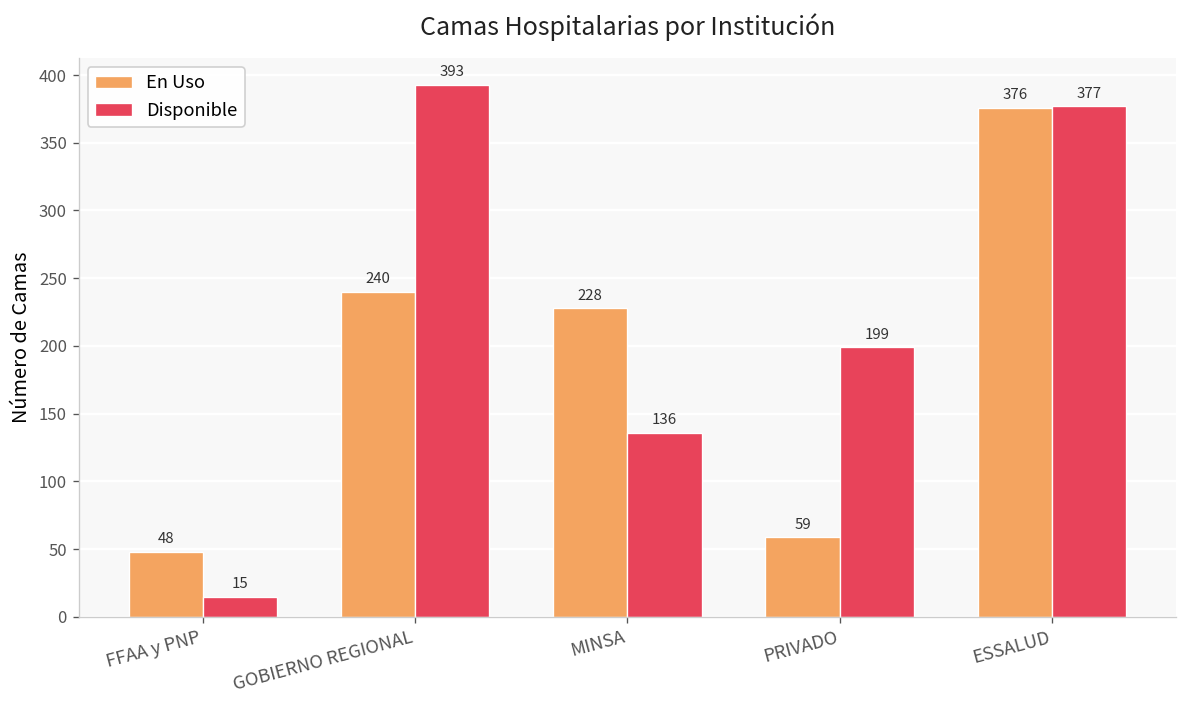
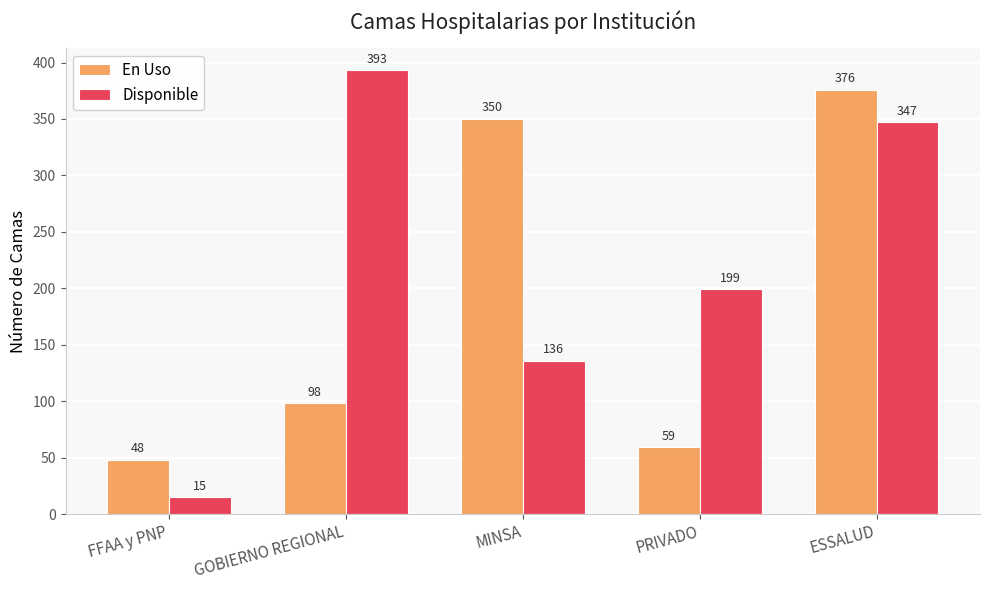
En Uso, GOBIERNO REGIONAL: 240 -> 98
En Uso, MINSA: 228 -> 350
Disponible, ESSALUD: 377 -> 347
